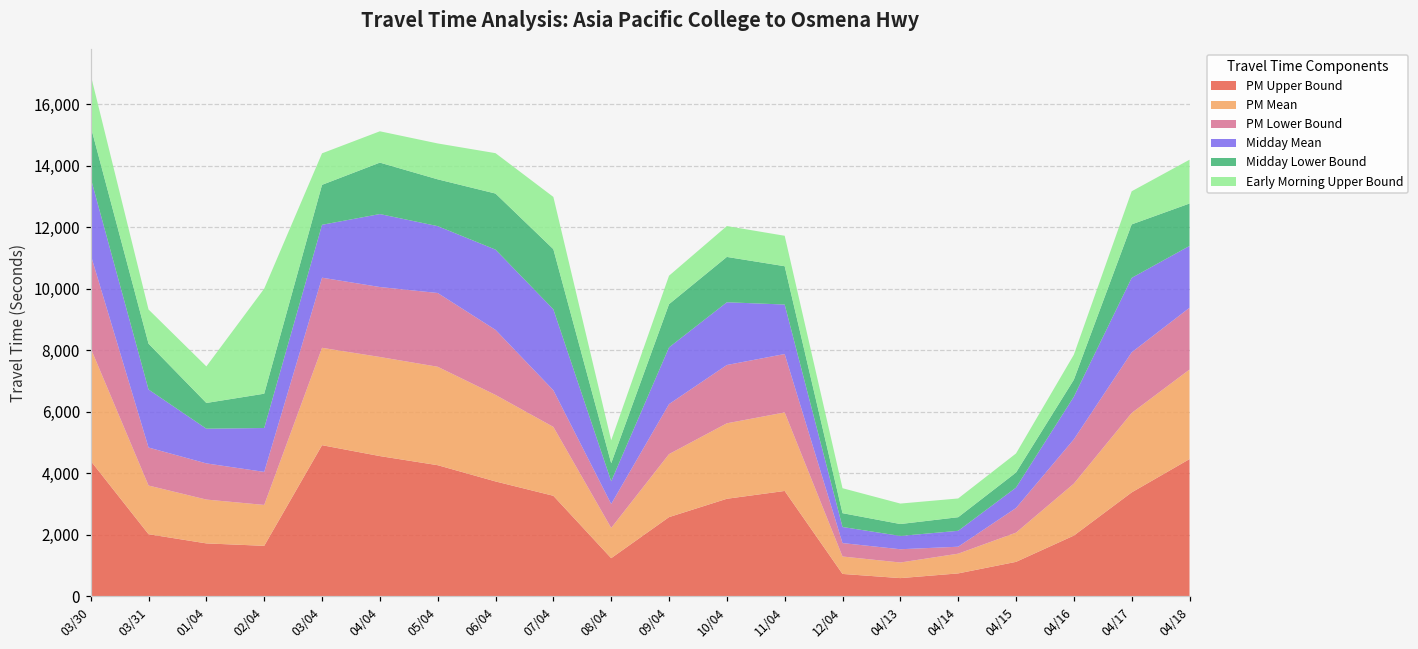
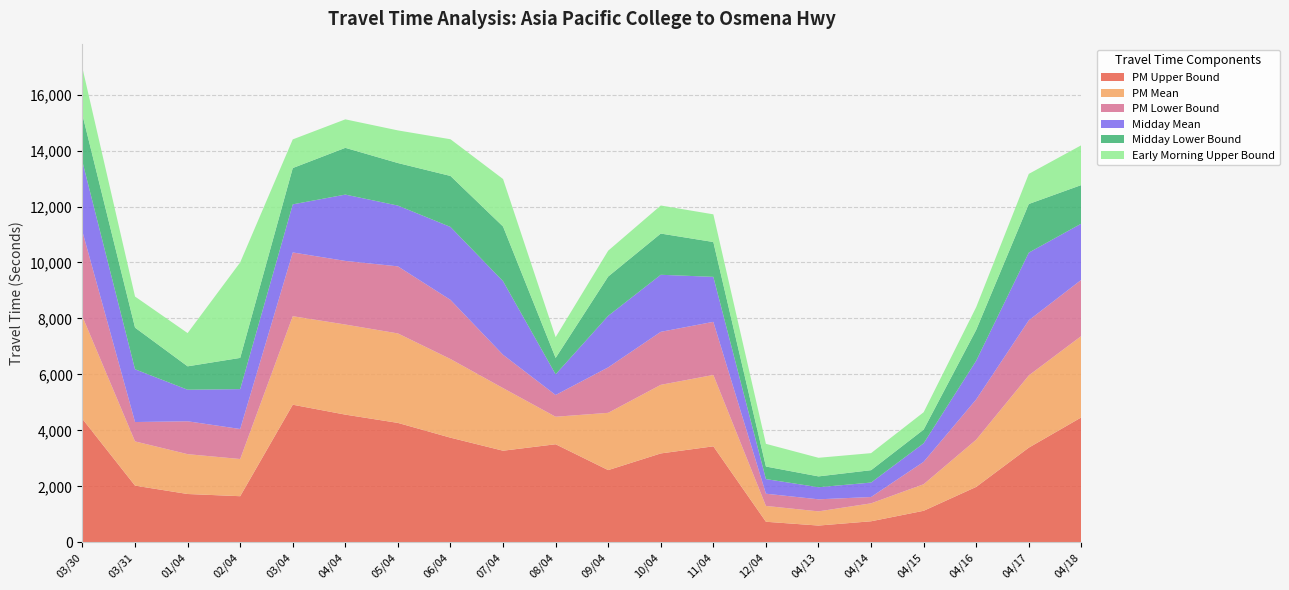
PM Lower Bound, 03/31: 1,200 -> 700
PM Upper Bound, 08/04: 1,200 -> 3,500
Midday Lower Bound, 04/16: 600 -> 1,100
